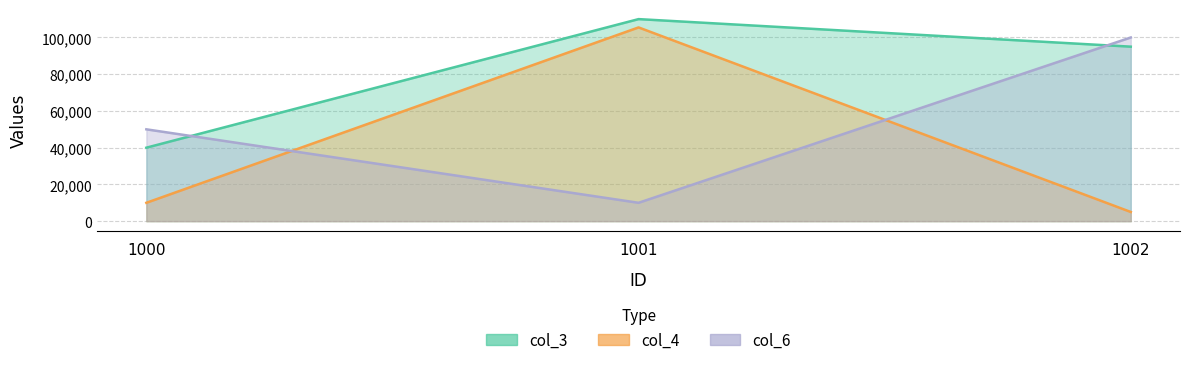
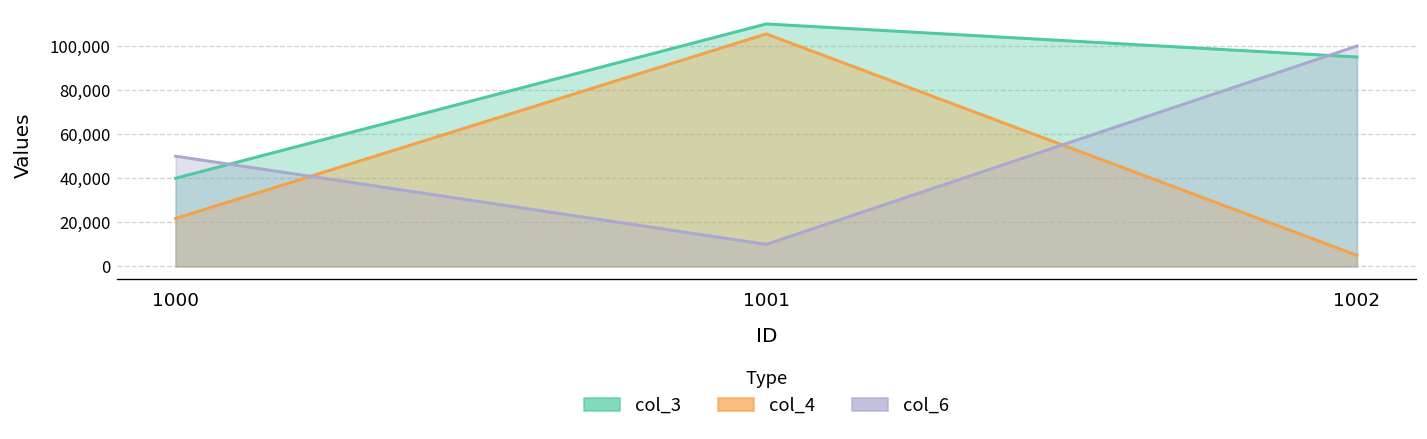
col_4, 1000: 10,000 -> 22,000
